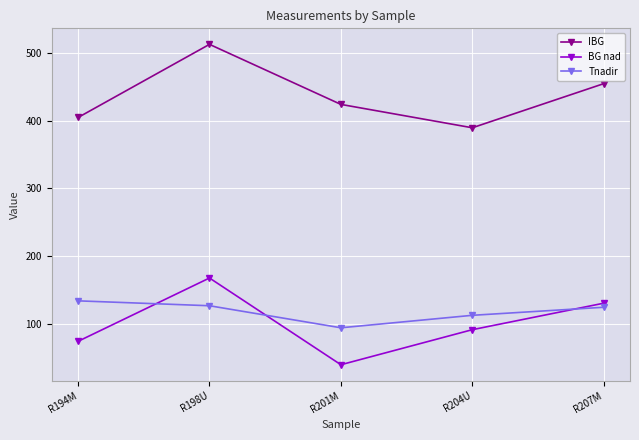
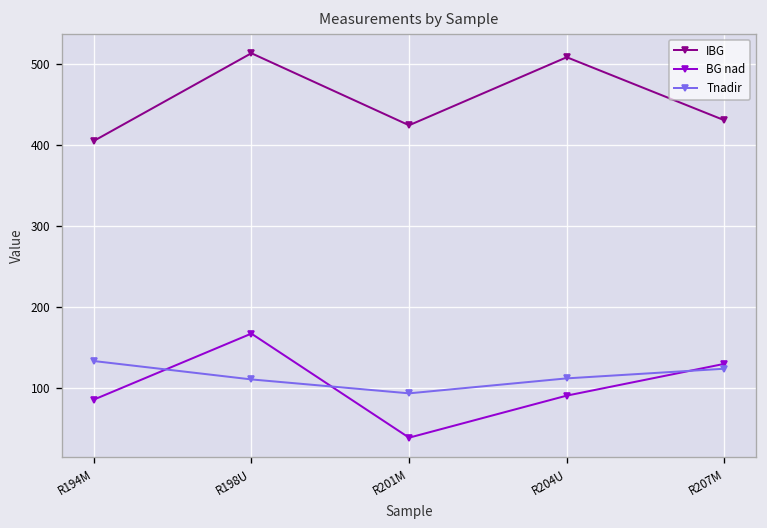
BG nad, R194M: 70 -> 90
Tnadir, R198U: 130 -> 110
IBG, R204U: 390 -> 510
IBG, R207M: 450 -> 430
